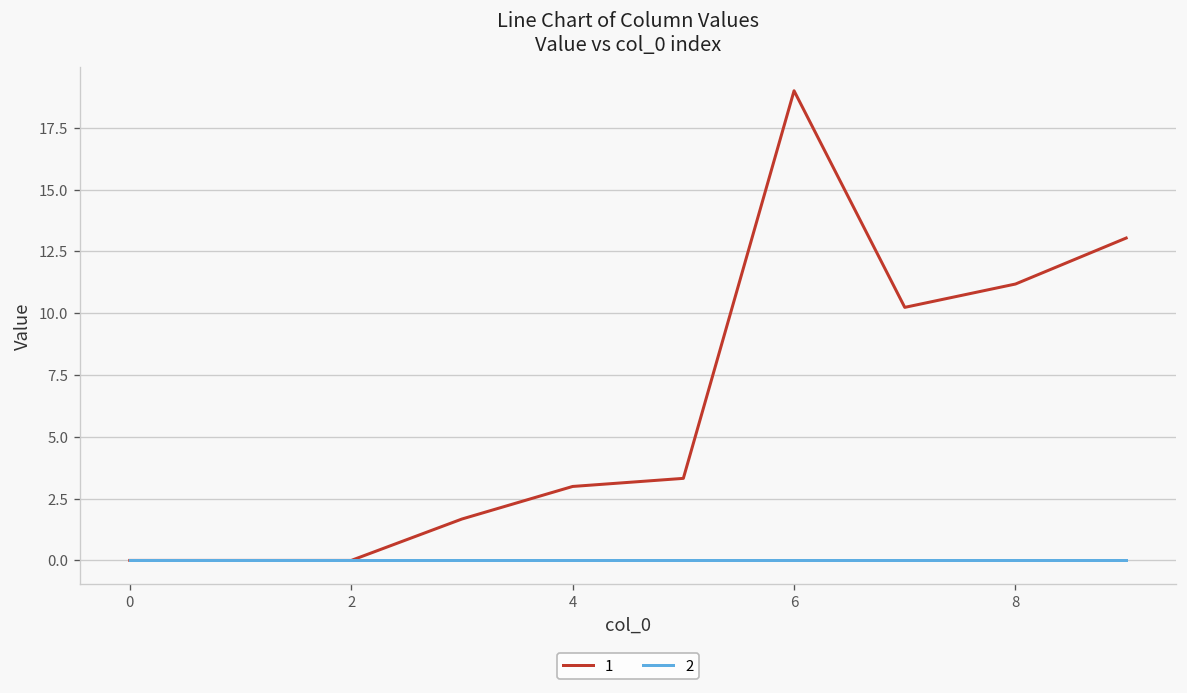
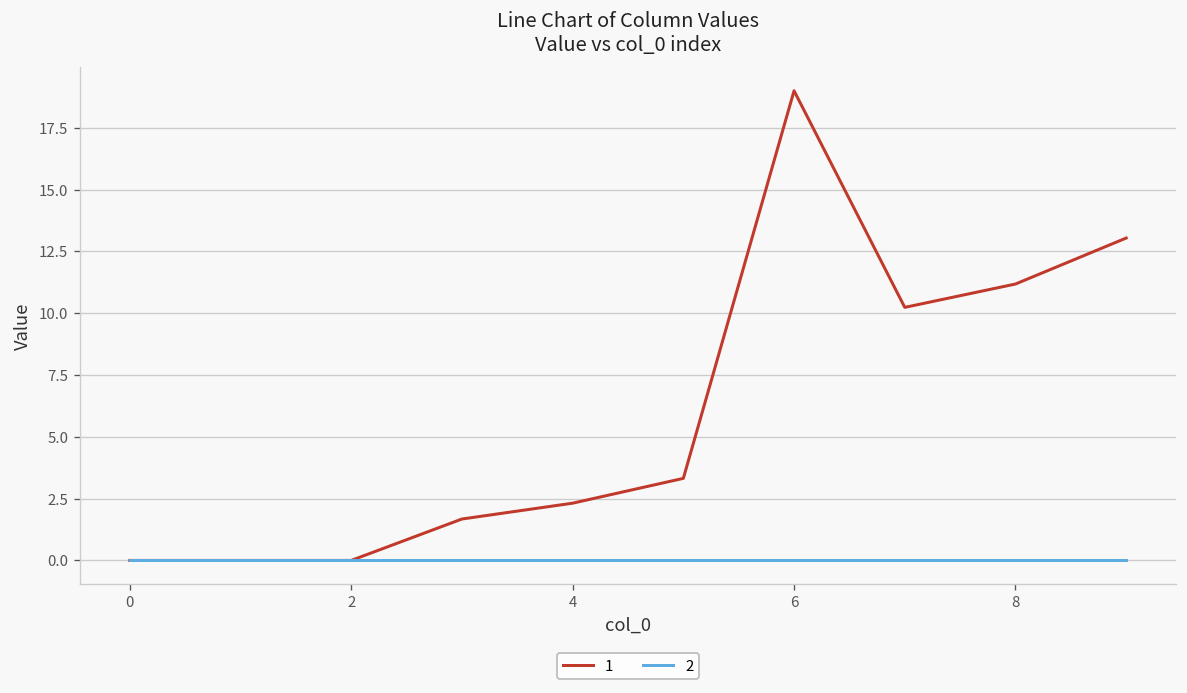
1, 4: 3.0 -> 2.3
